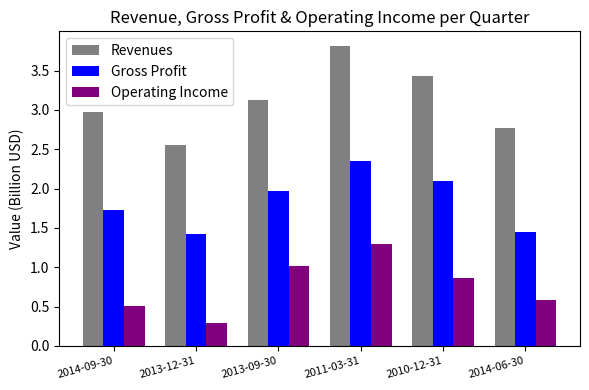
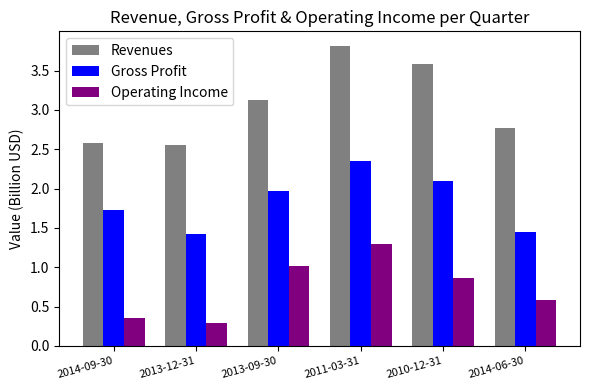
Revenues, 2014-09-30: 3.0 -> 2.6
Operating Income, 2014-09-30: 0.5 -> 0.3
Revenues, 2010-12-31: 3.4 -> 3.6
